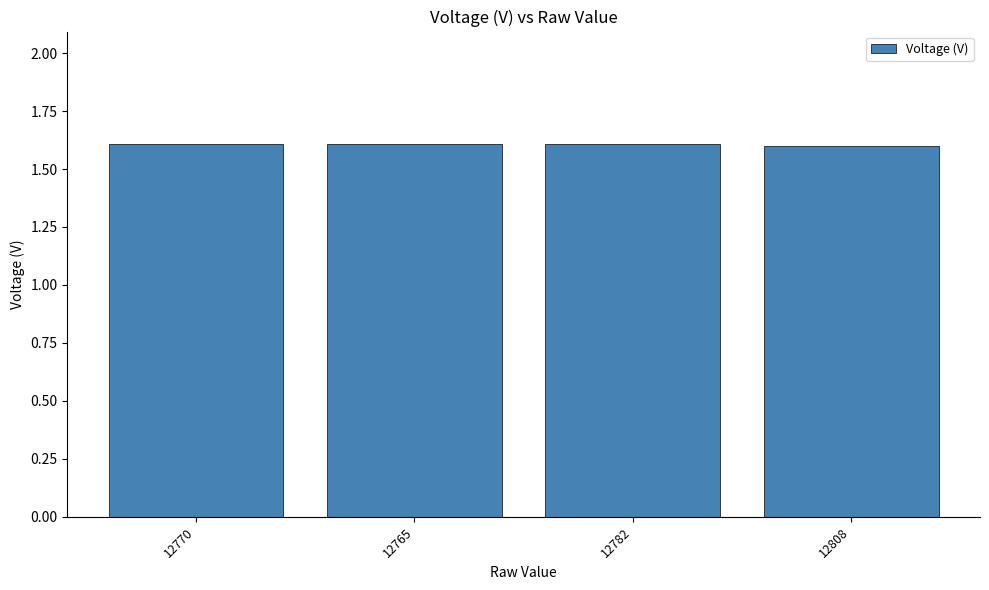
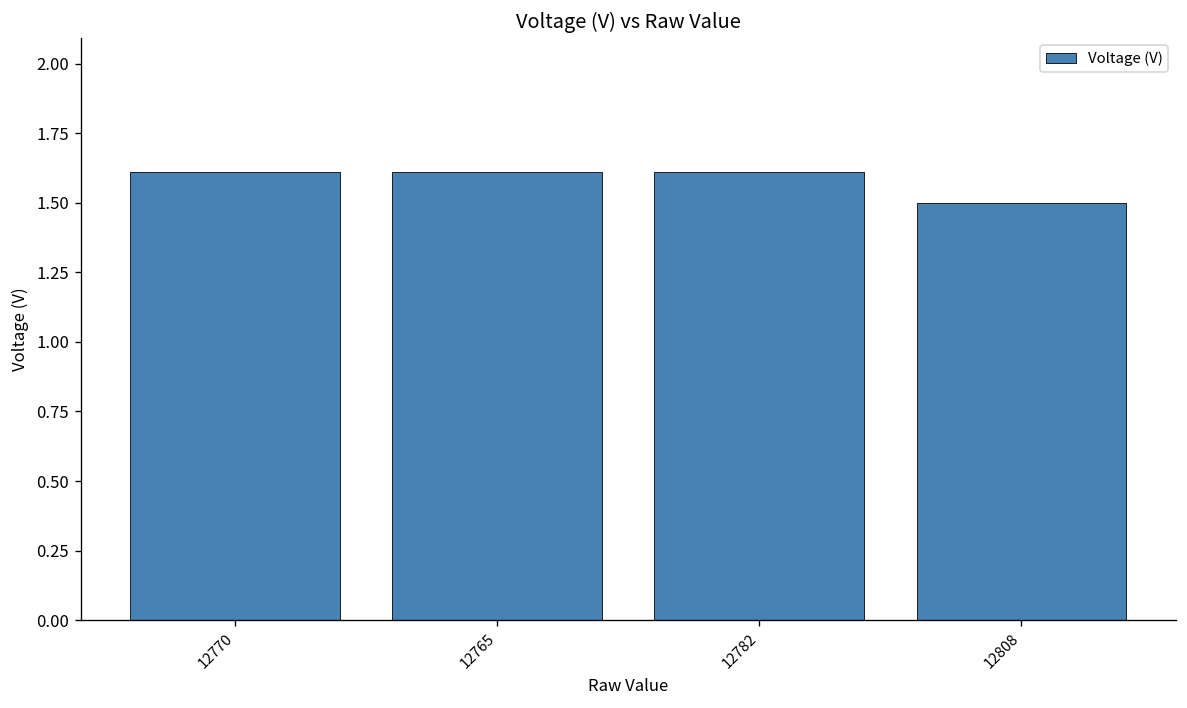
12808: 1.6 -> 1.5
